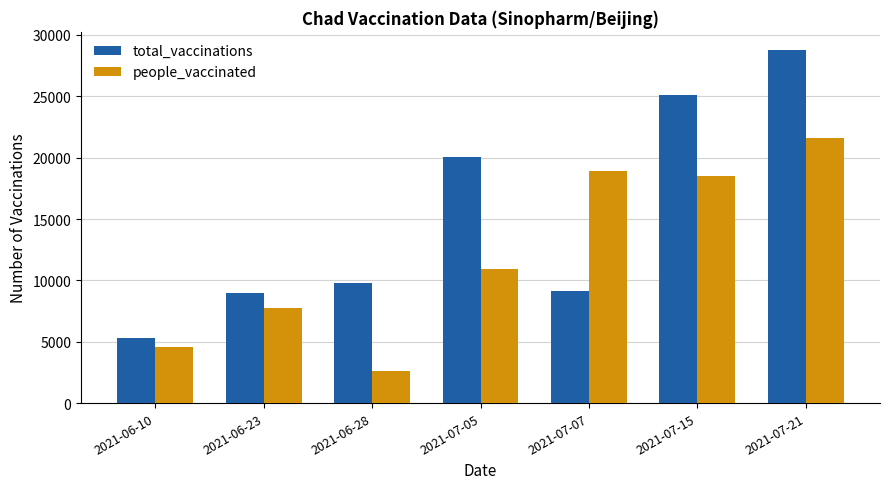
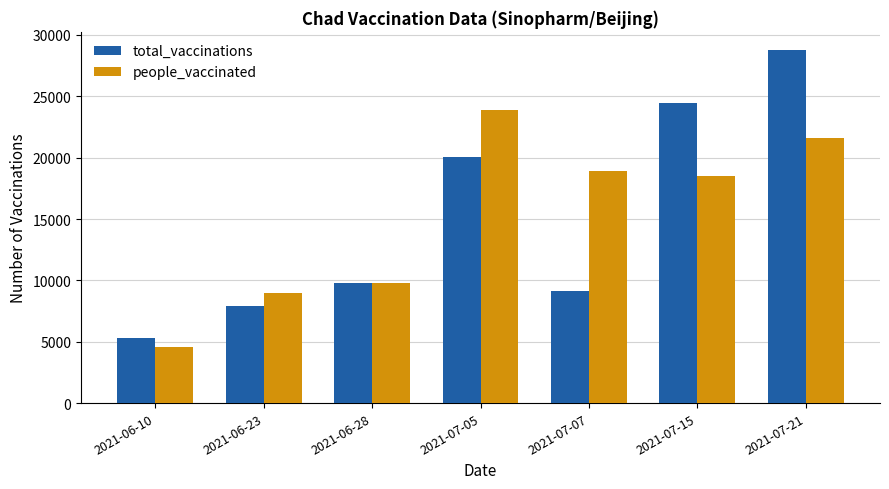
total_vaccinations, 2021-06-23: 9000 -> 7900
people_vaccinated, 2021-06-23: 7700 -> 9000
people_vaccinated, 2021-06-28: 2600 -> 9800
people_vaccinated, 2021-07-05: 10900 -> 23900
total_vaccinations, 2021-07-15: 25100 -> 24500
